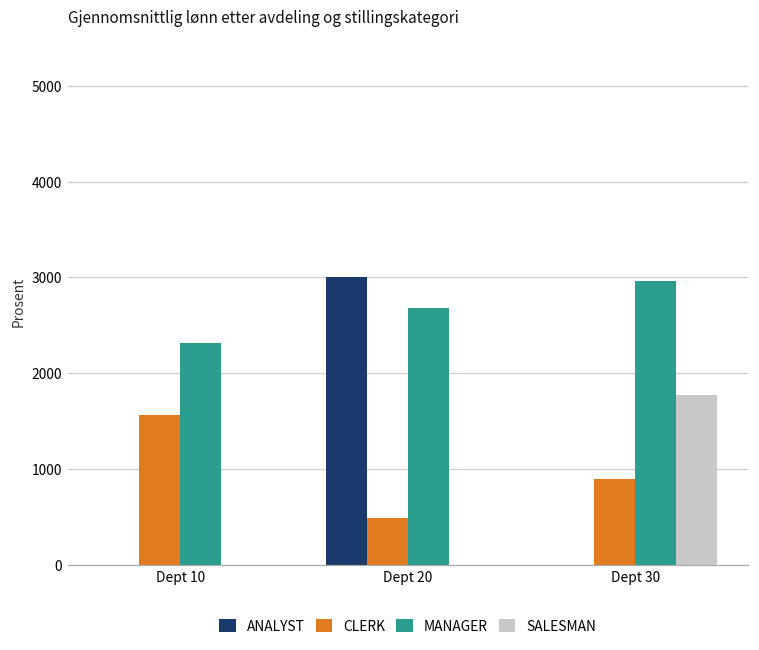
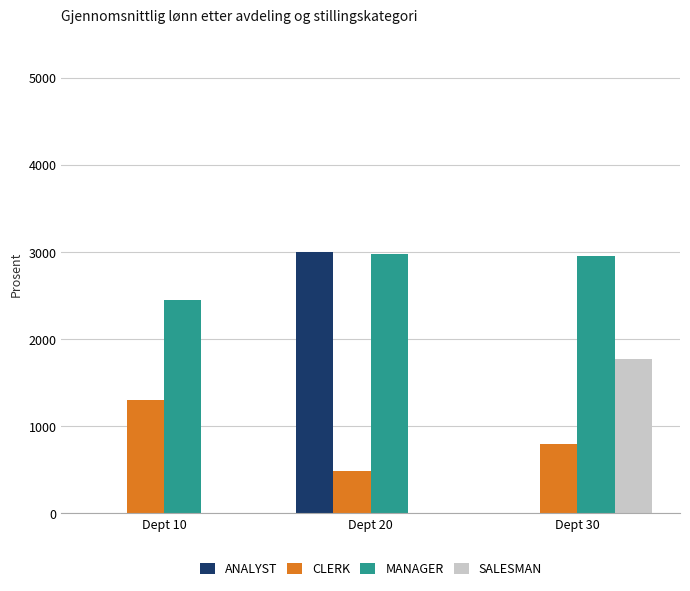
CLERK, Dept 10: 1600 -> 1300
MANAGER, Dept 10: 2300 -> 2500
MANAGER, Dept 20: 2700 -> 3000
CLERK, Dept 30: 900 -> 800
